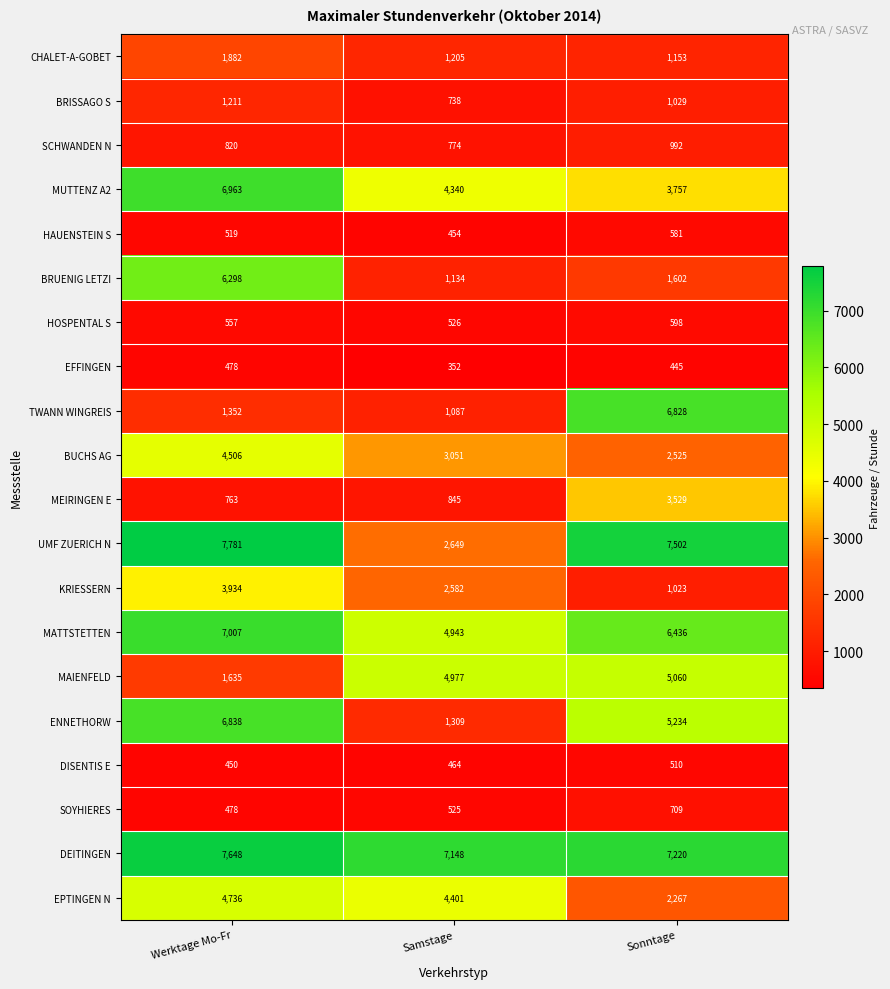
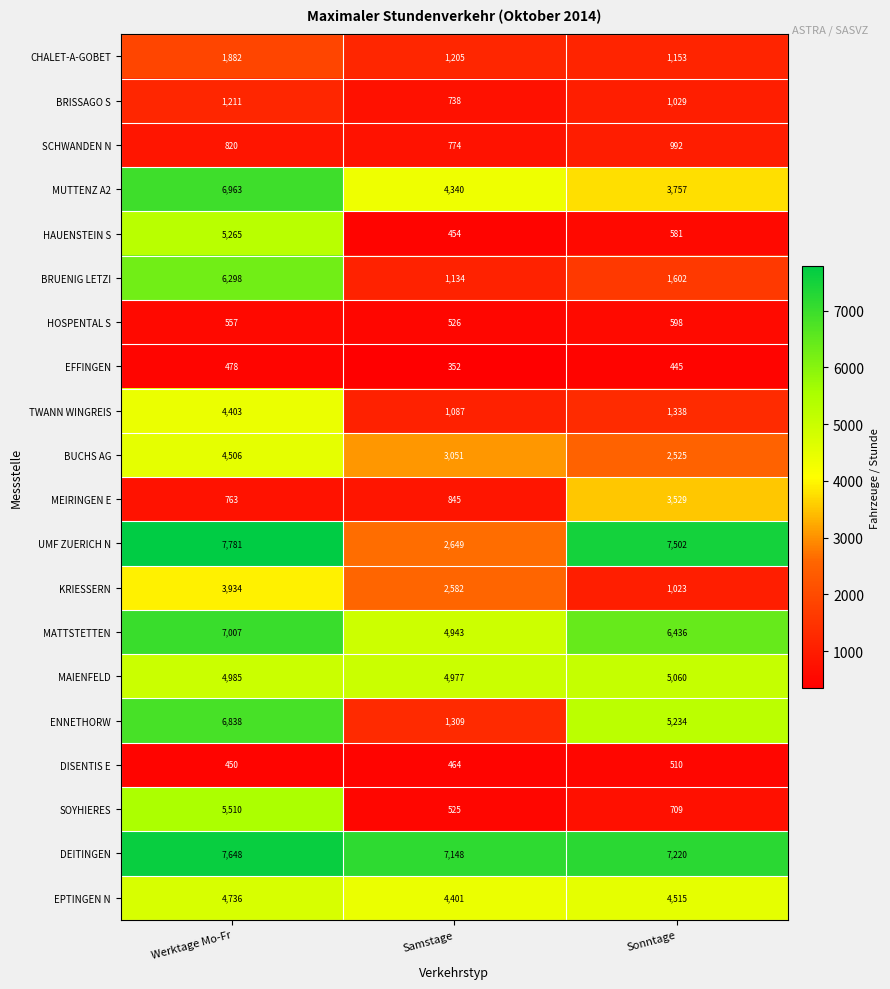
HAUENSTEIN S, Werktage Mo-Fr: 519 -> 5,265
TWANN WINGREIS, Werktage Mo-Fr: 1,352 -> 4,403
TWANN WINGREIS, Sonntage: 6,828 -> 1,338
MAIENFELD, Werktage Mo-Fr: 1,635 -> 4,985
SOYHIERES, Werktage Mo-Fr: 478 -> 5,510
EPTINGEN N, Sonntage: 2,267 -> 4,515
